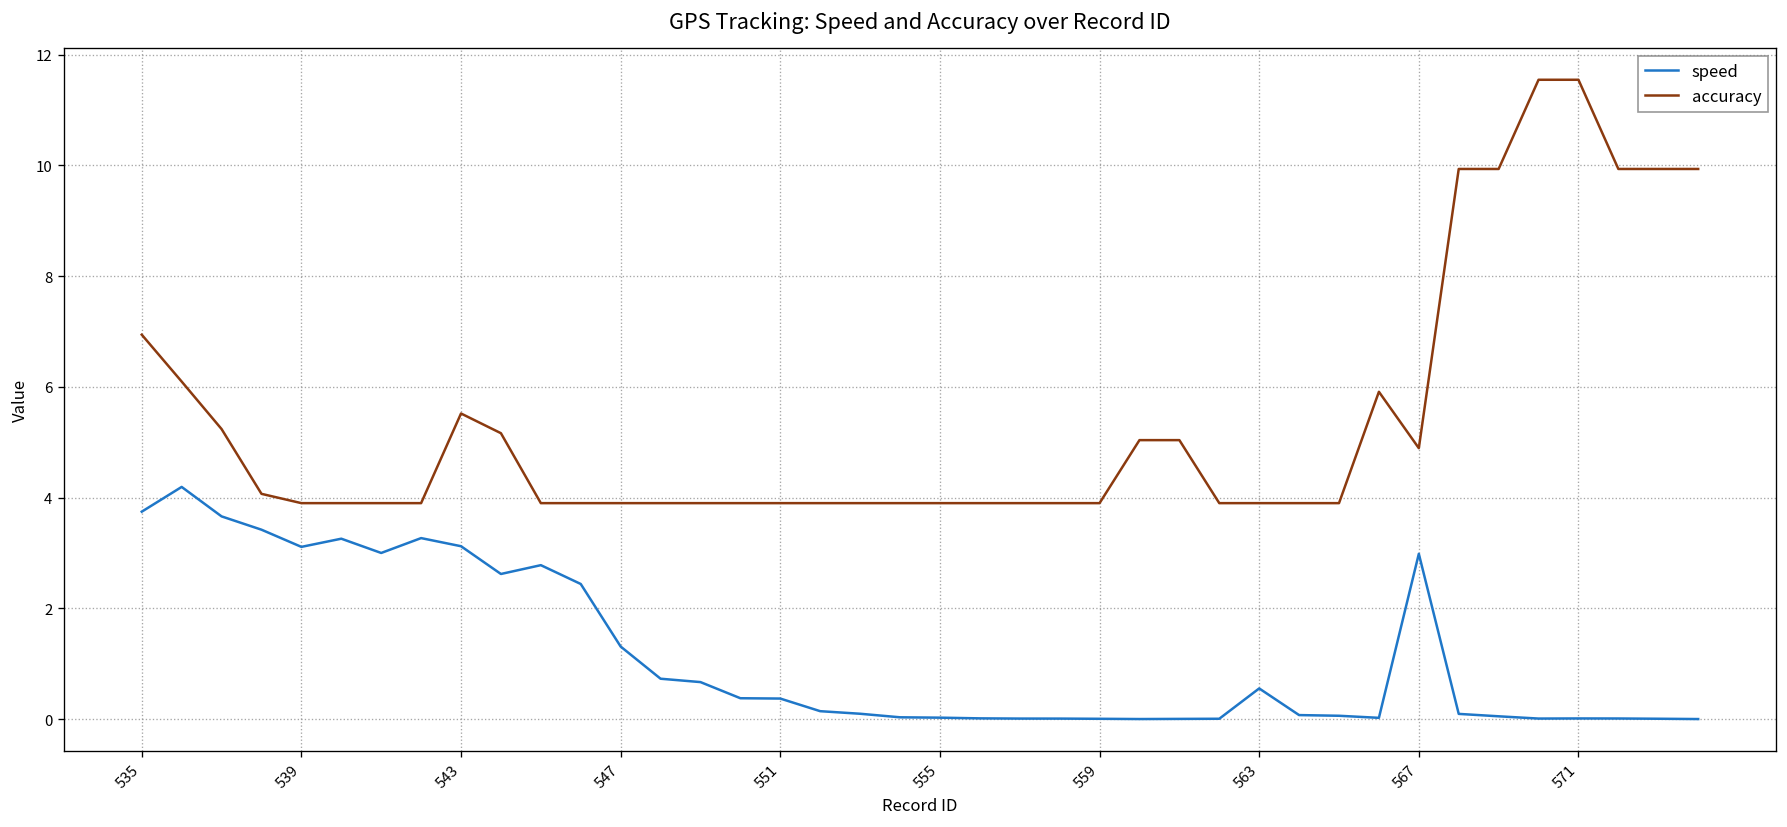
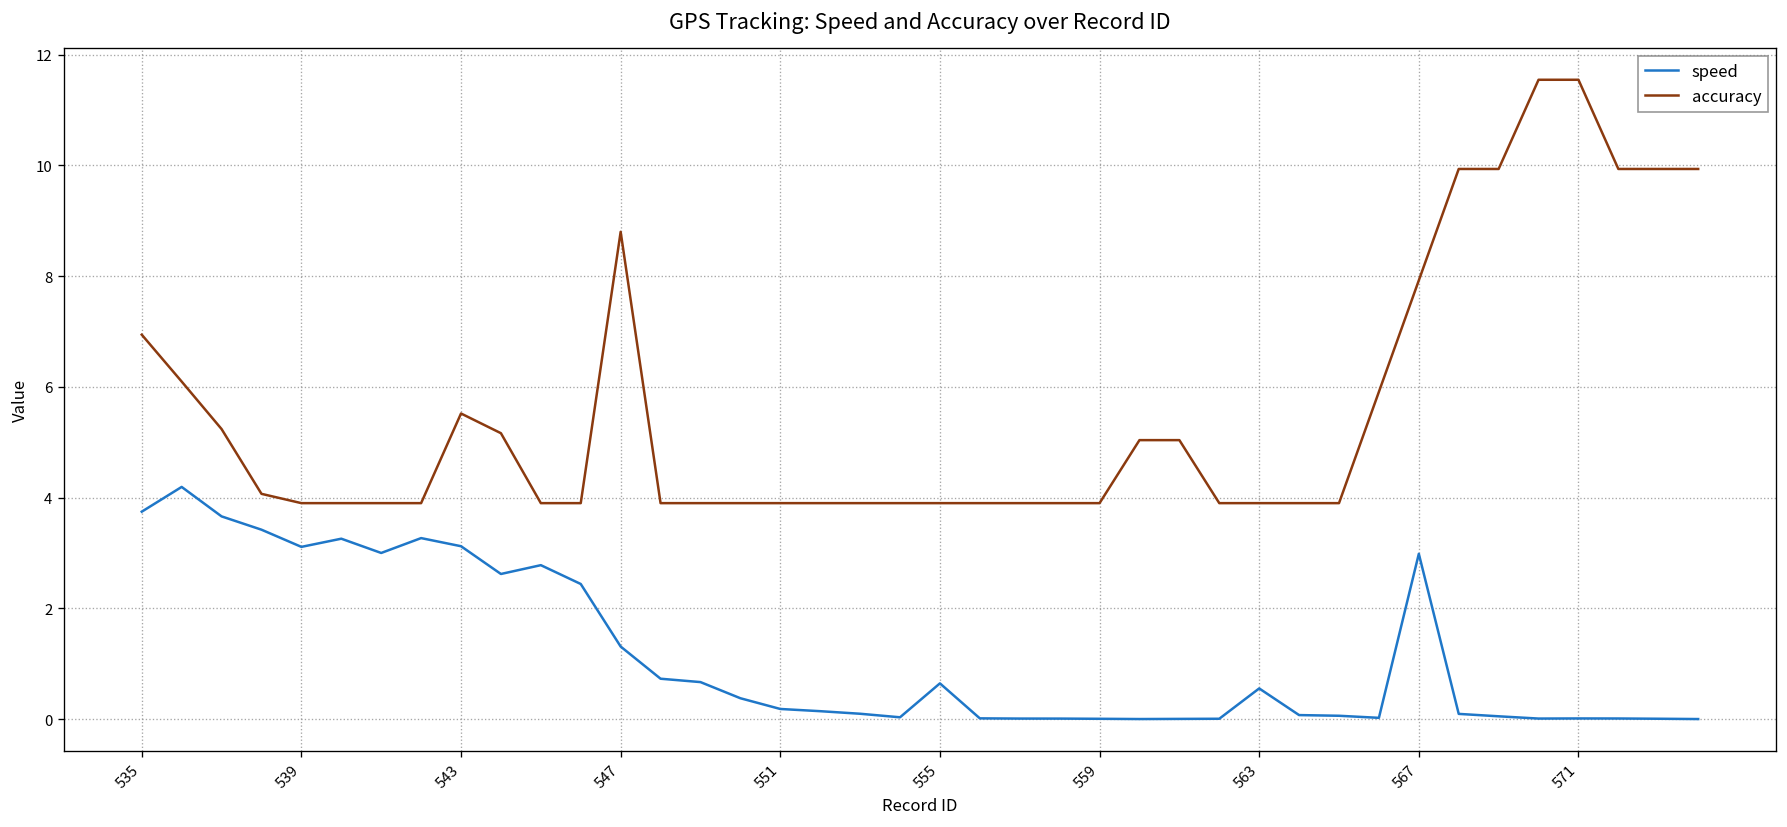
accuracy, 547: 3.9 -> 8.8
speed, 551: 0.4 -> 0.2
speed, 555: 0.0 -> 0.6
accuracy, 567: 4.9 -> 7.9
